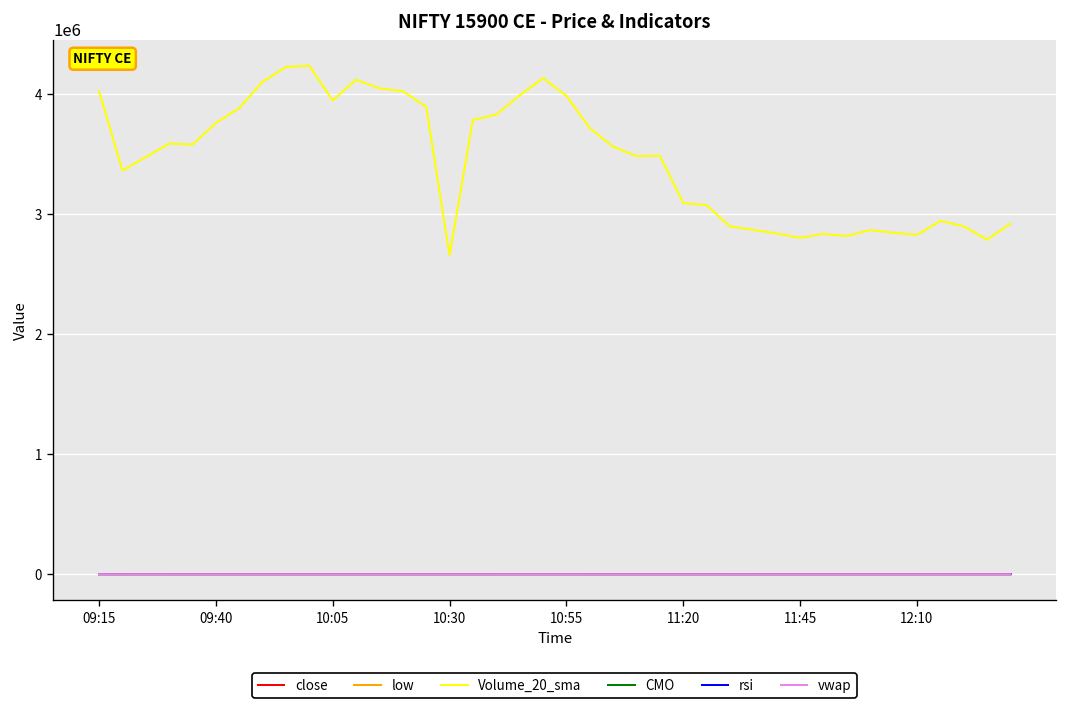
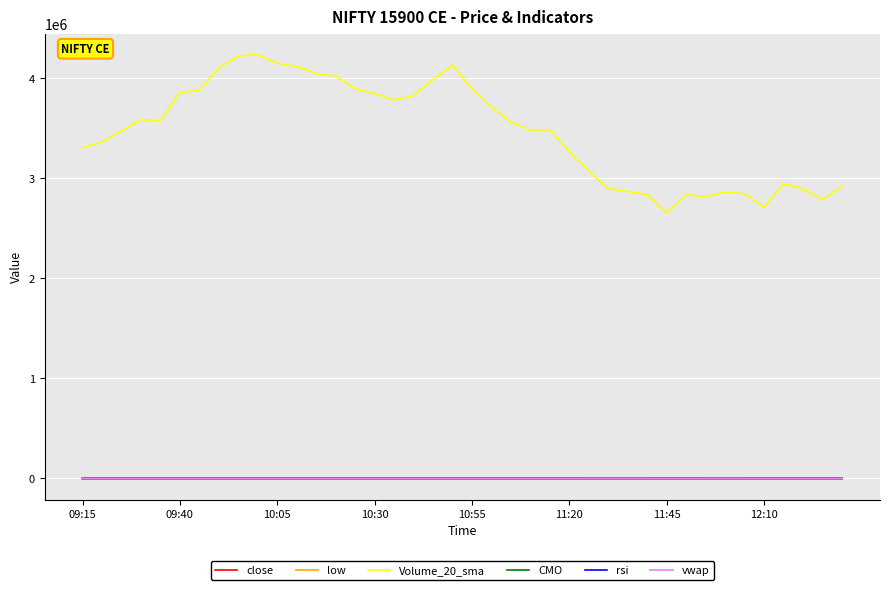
Volume_20_sma, 09:15: 4000000 -> 3300000
Volume_20_sma, 09:40: 3800000 -> 3900000
Volume_20_sma, 10:05: 3900000 -> 4200000
Volume_20_sma, 10:30: 2700000 -> 3800000
Volume_20_sma, 10:55: 4000000 -> 3900000
Volume_20_sma, 11:20: 3100000 -> 3300000
Volume_20_sma, 11:45: 2800000 -> 2700000
Volume_20_sma, 12:10: 2800000 -> 2700000
